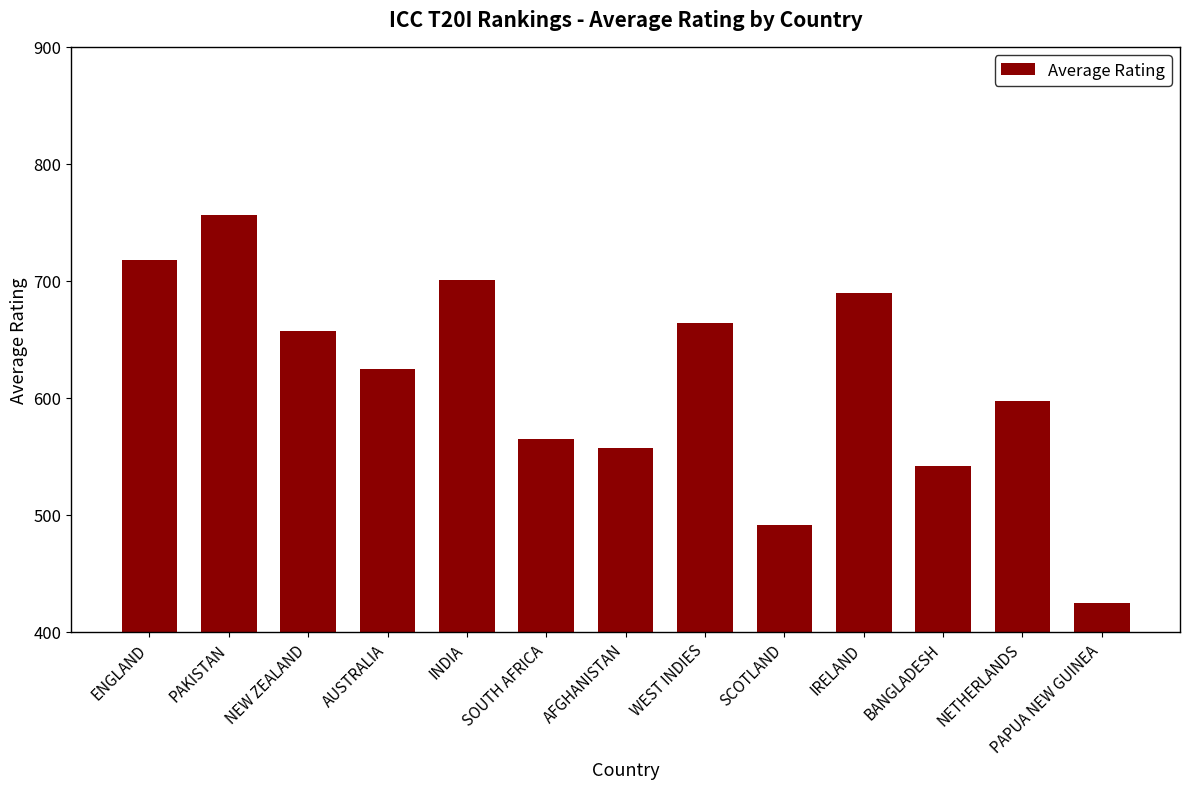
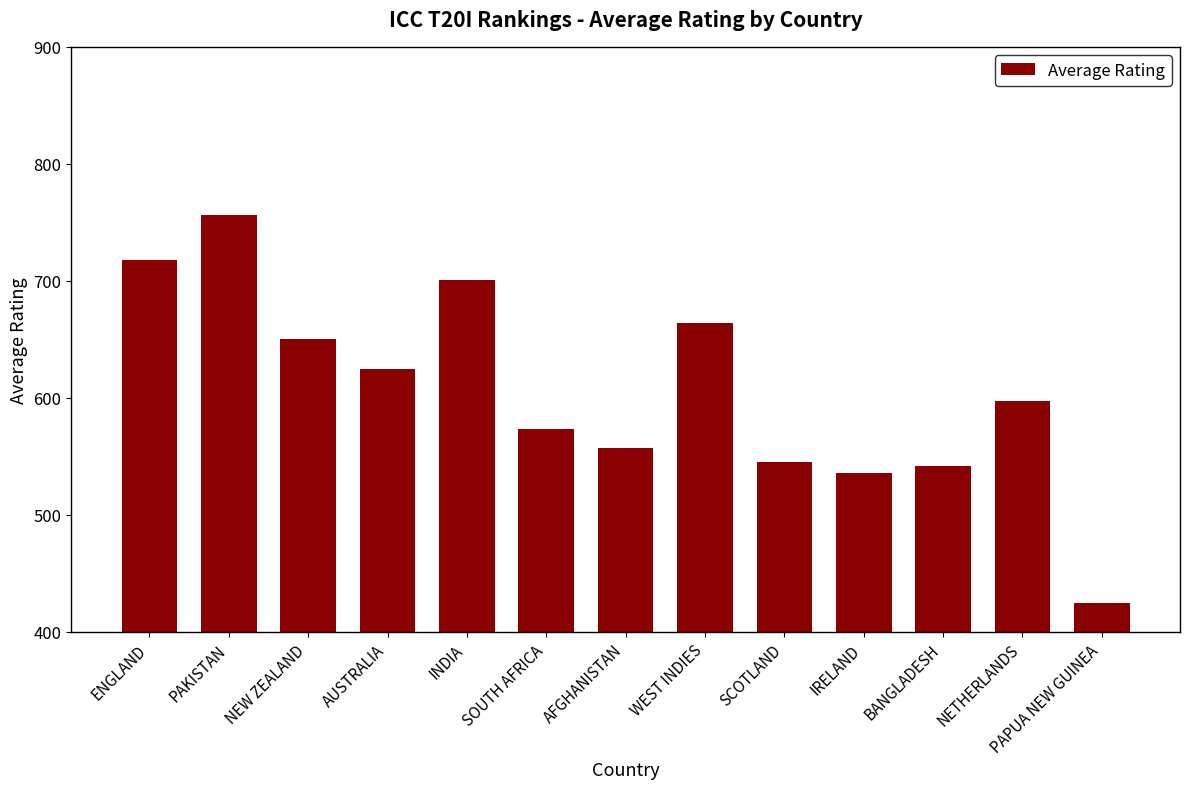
NEW ZEALAND: 657 -> 650
SOUTH AFRICA: 565 -> 573
SCOTLAND: 491 -> 545
IRELAND: 690 -> 536
